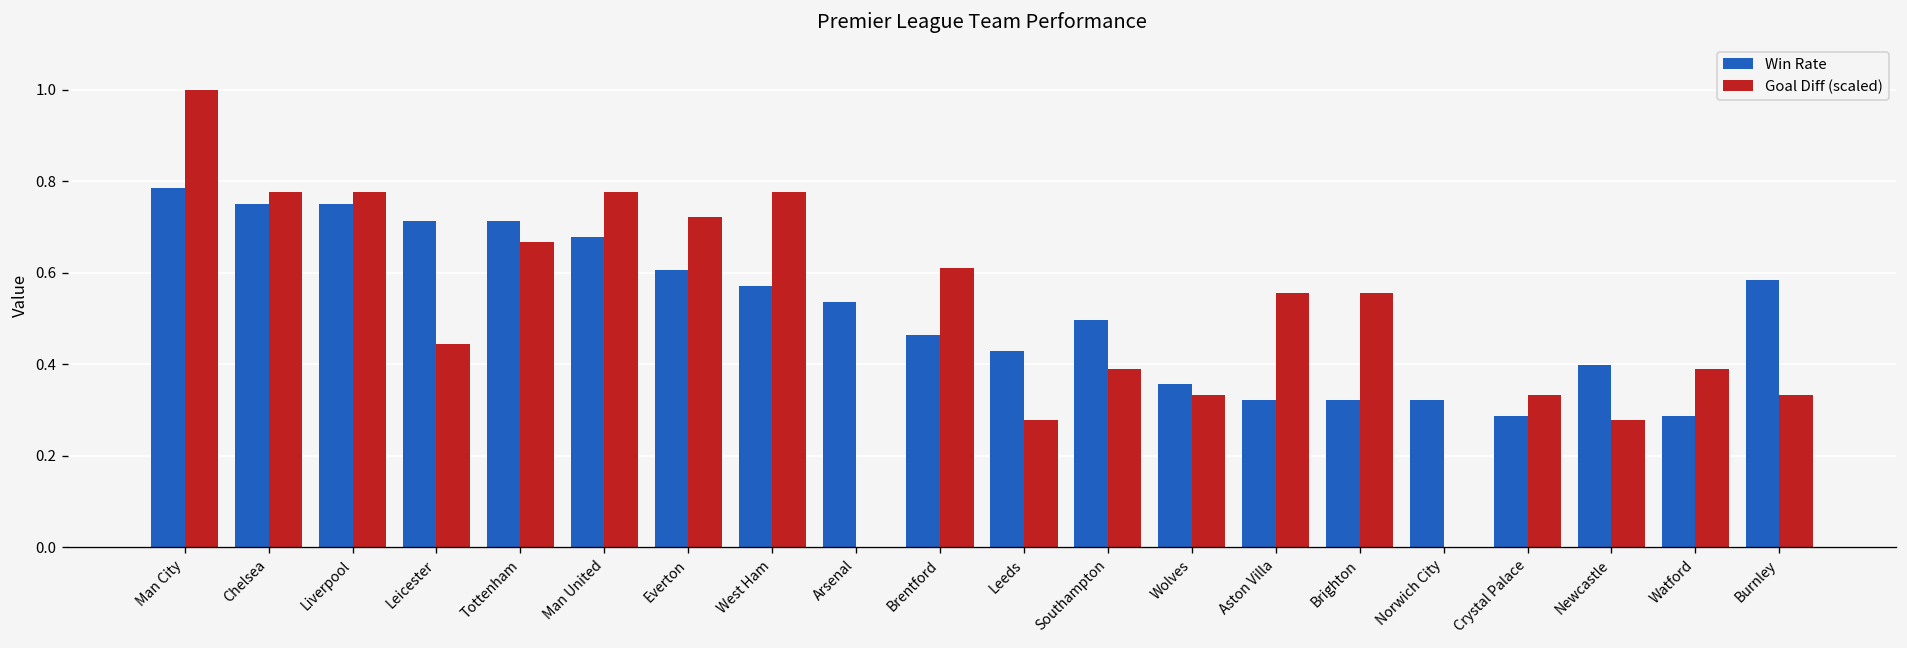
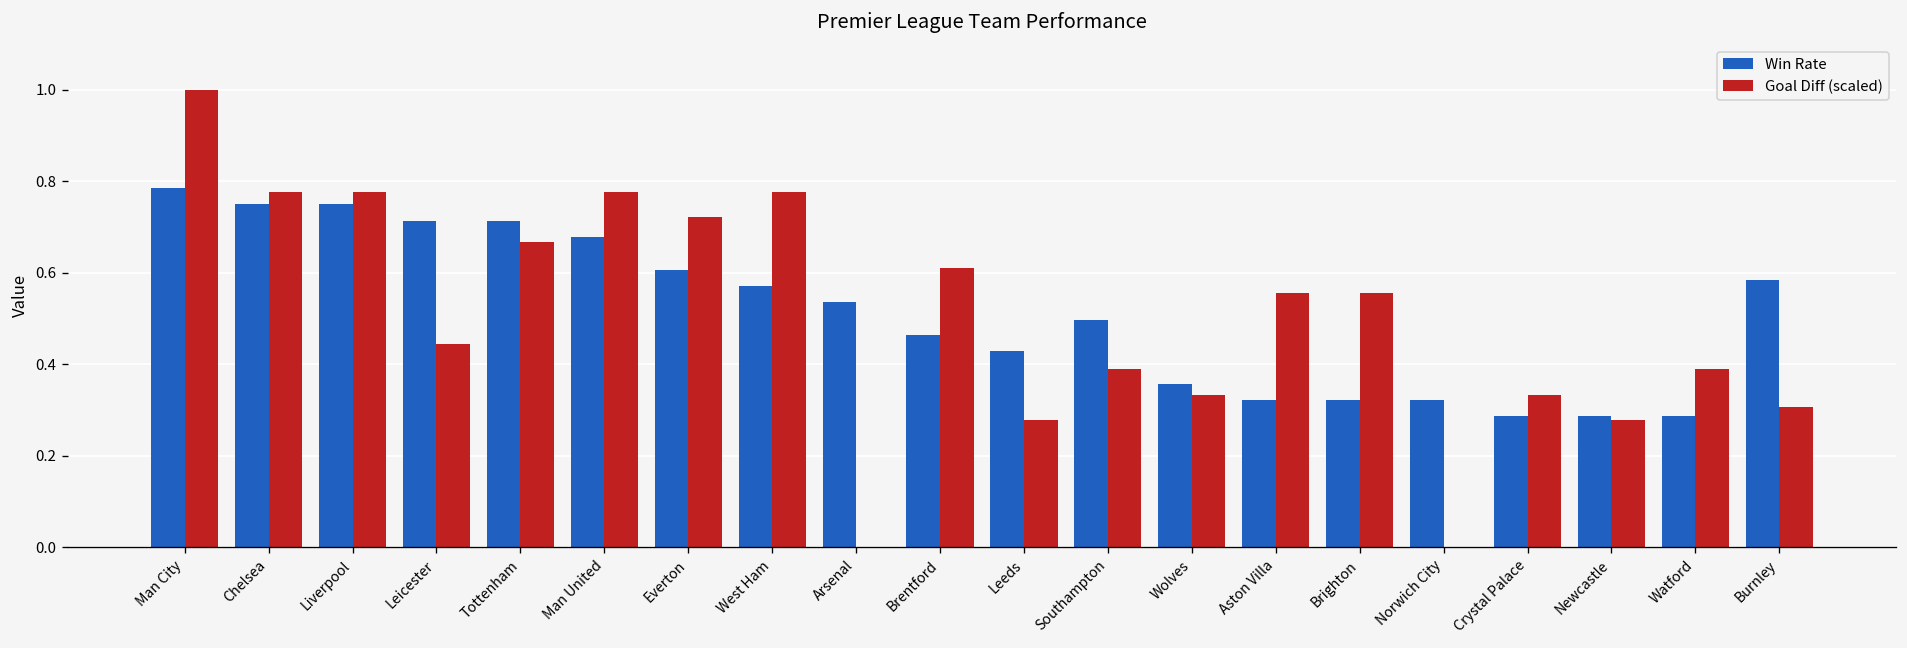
Win Rate, Newcastle: 0.40 -> 0.29
Goal Diff (scaled), Burnley: 0.33 -> 0.31
